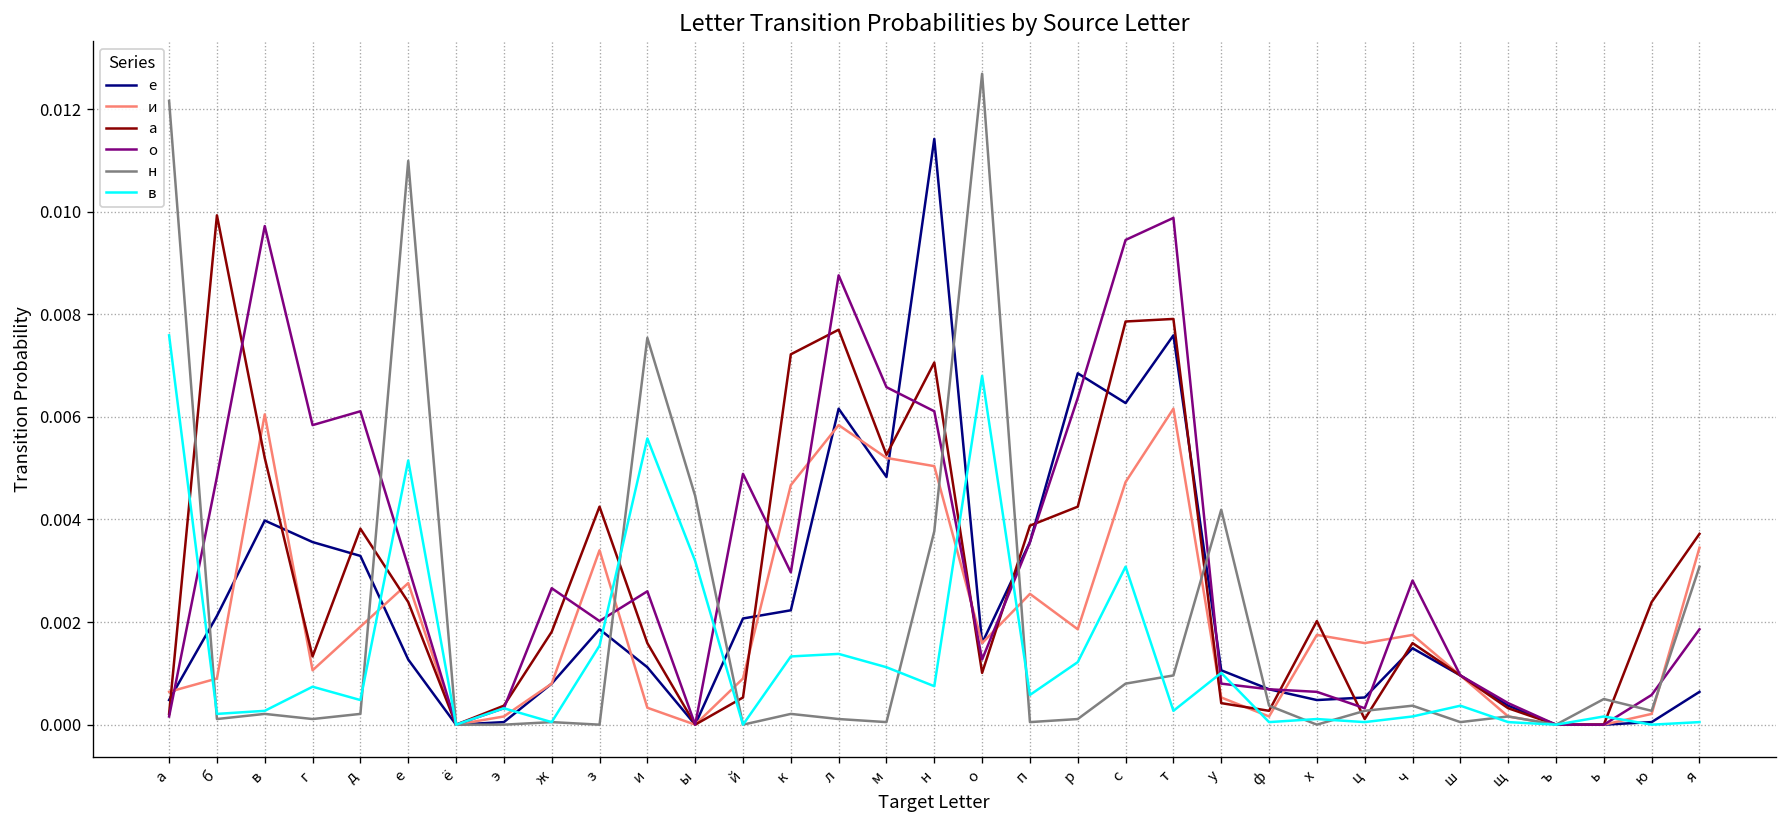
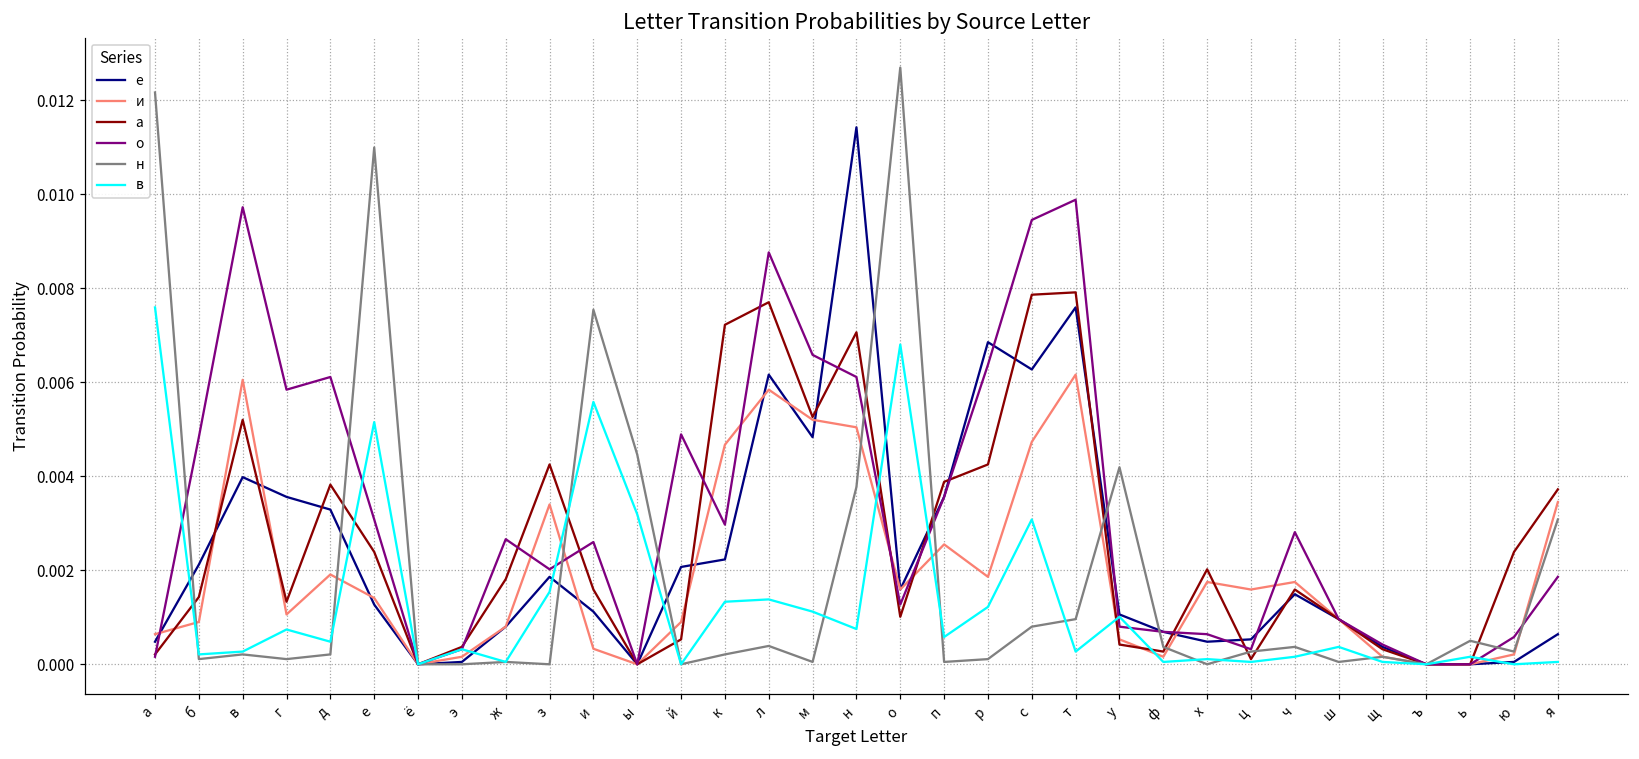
а, б: 0.0099 -> 0.0014
и, е: 0.0028 -> 0.0014
н, л: 0.0001 -> 0.0004
